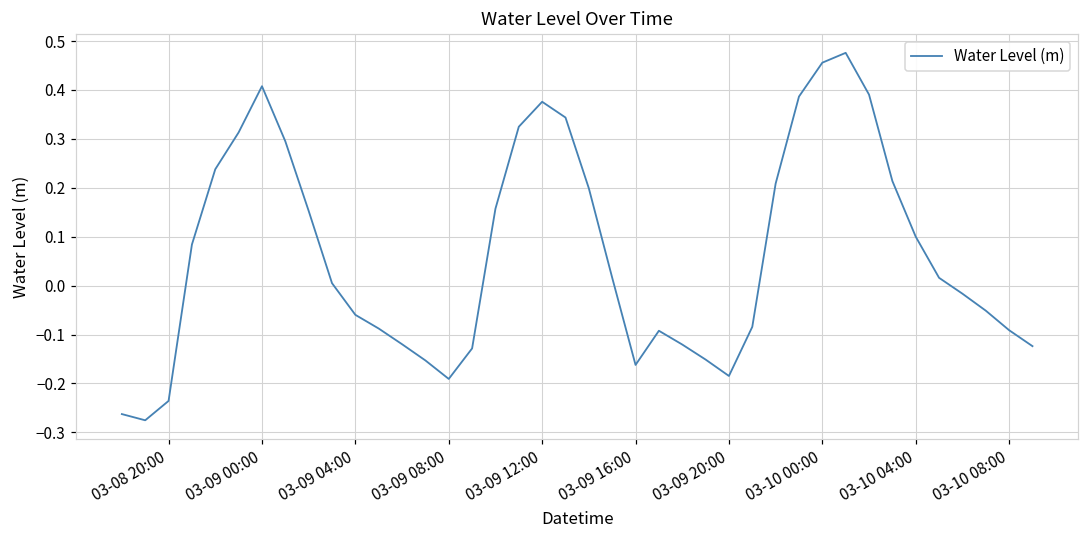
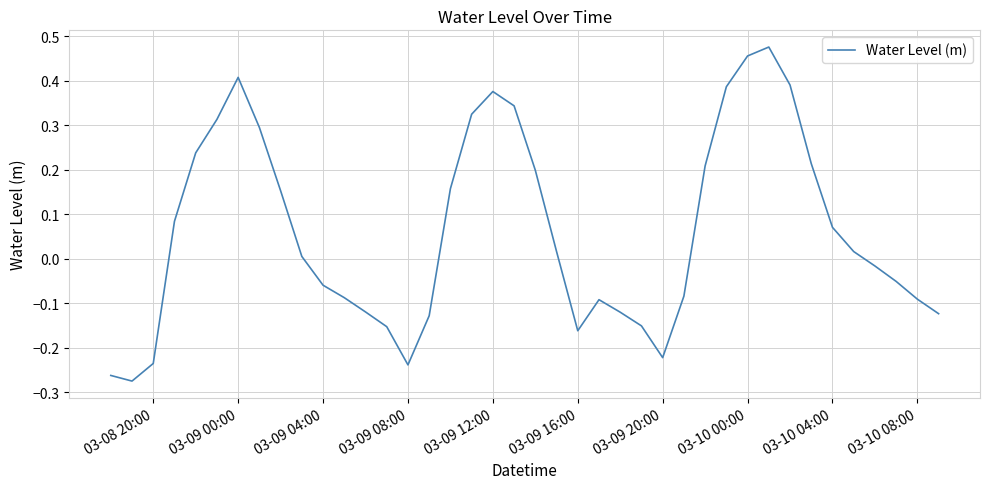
03-09 08:00: -0.19 -> -0.24
03-09 20:00: -0.18 -> -0.22
03-10 04:00: 0.10 -> 0.07
